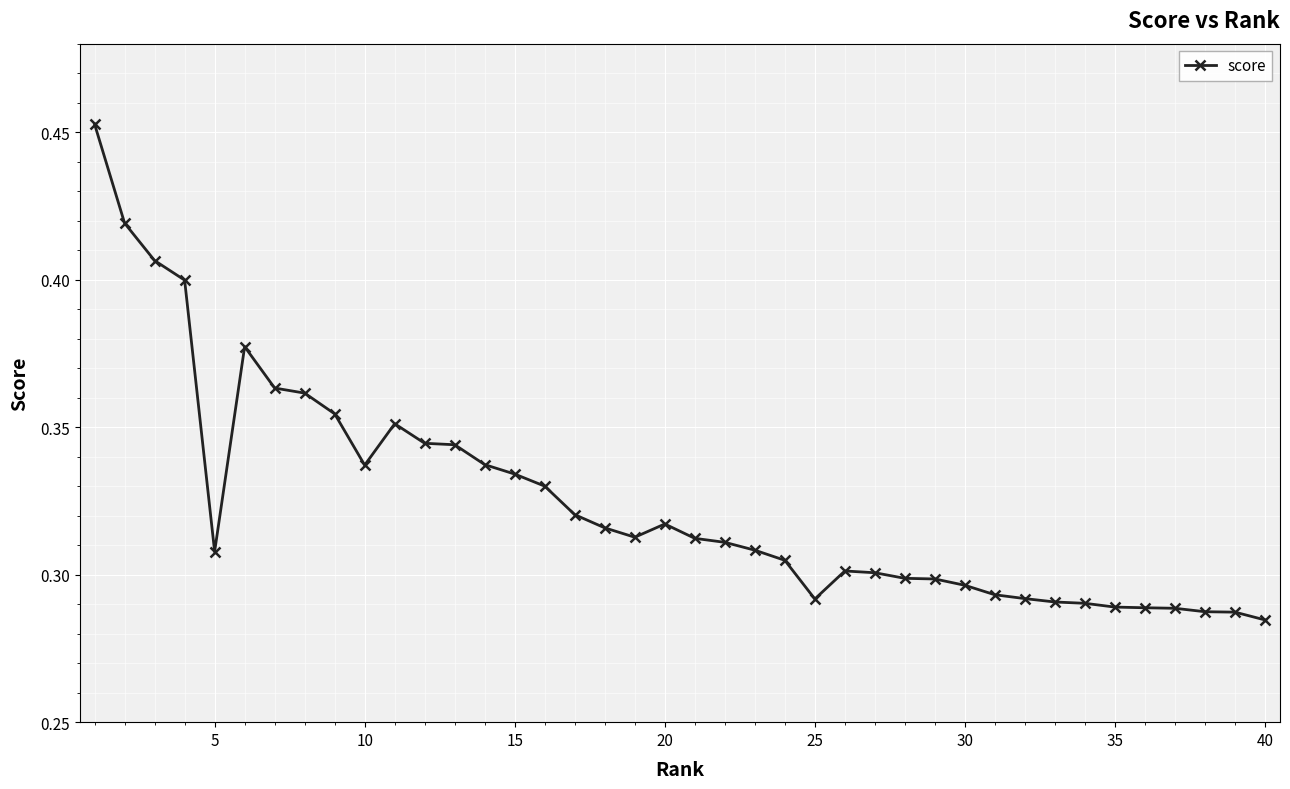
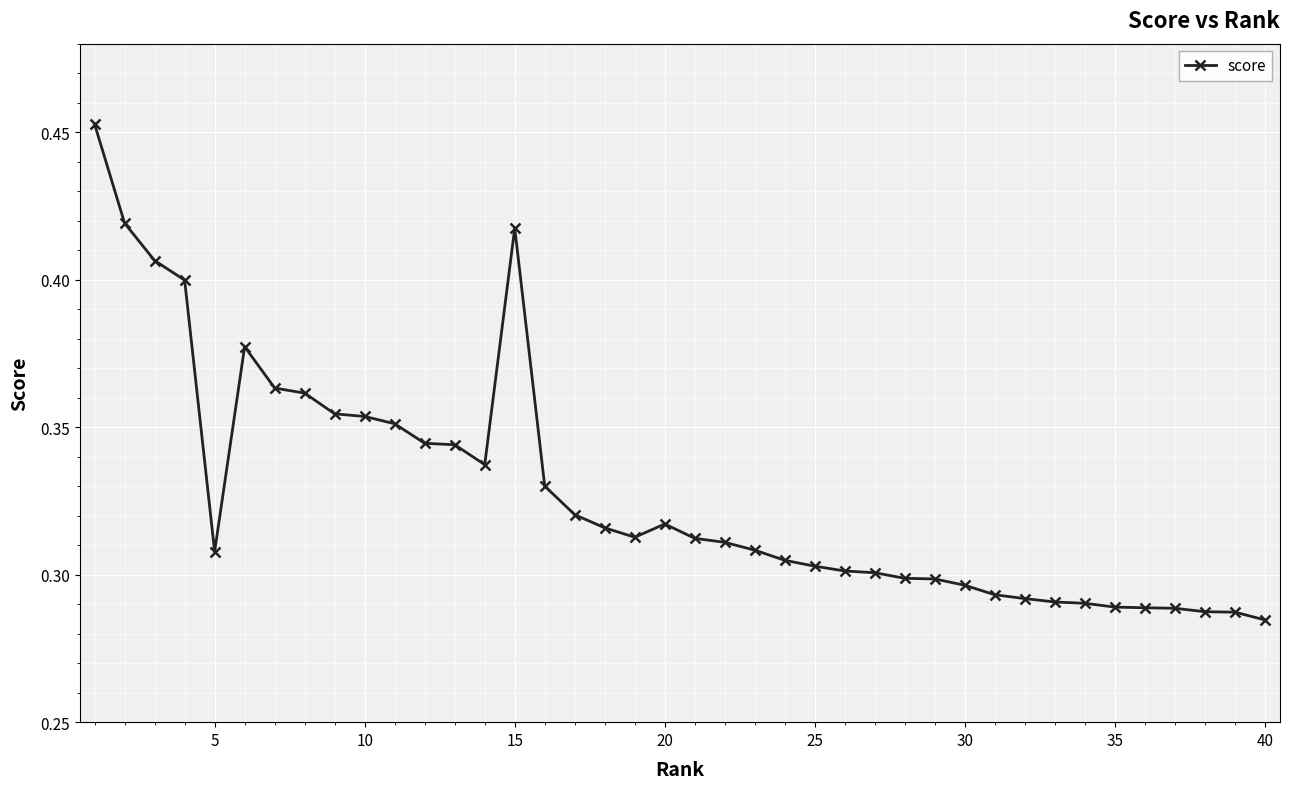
10: 0.337 -> 0.354
15: 0.334 -> 0.417
25: 0.292 -> 0.303
